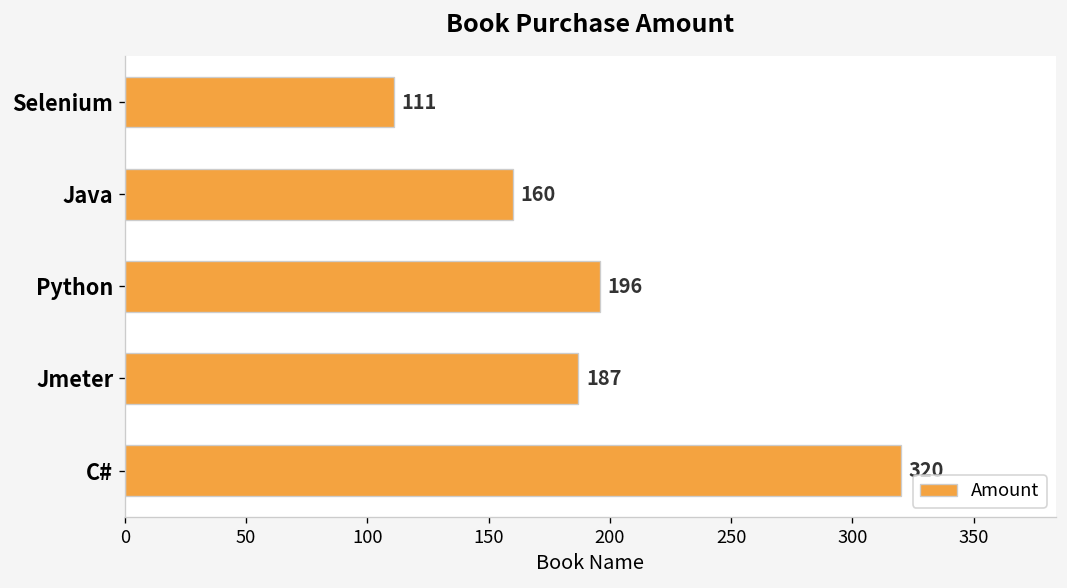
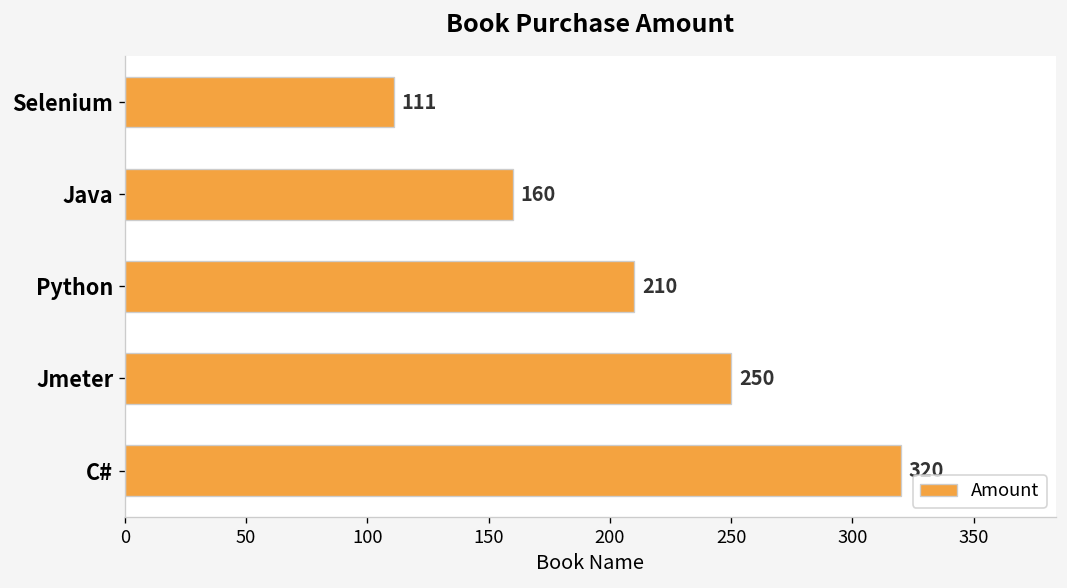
Python: 196 -> 210
Jmeter: 187 -> 250
